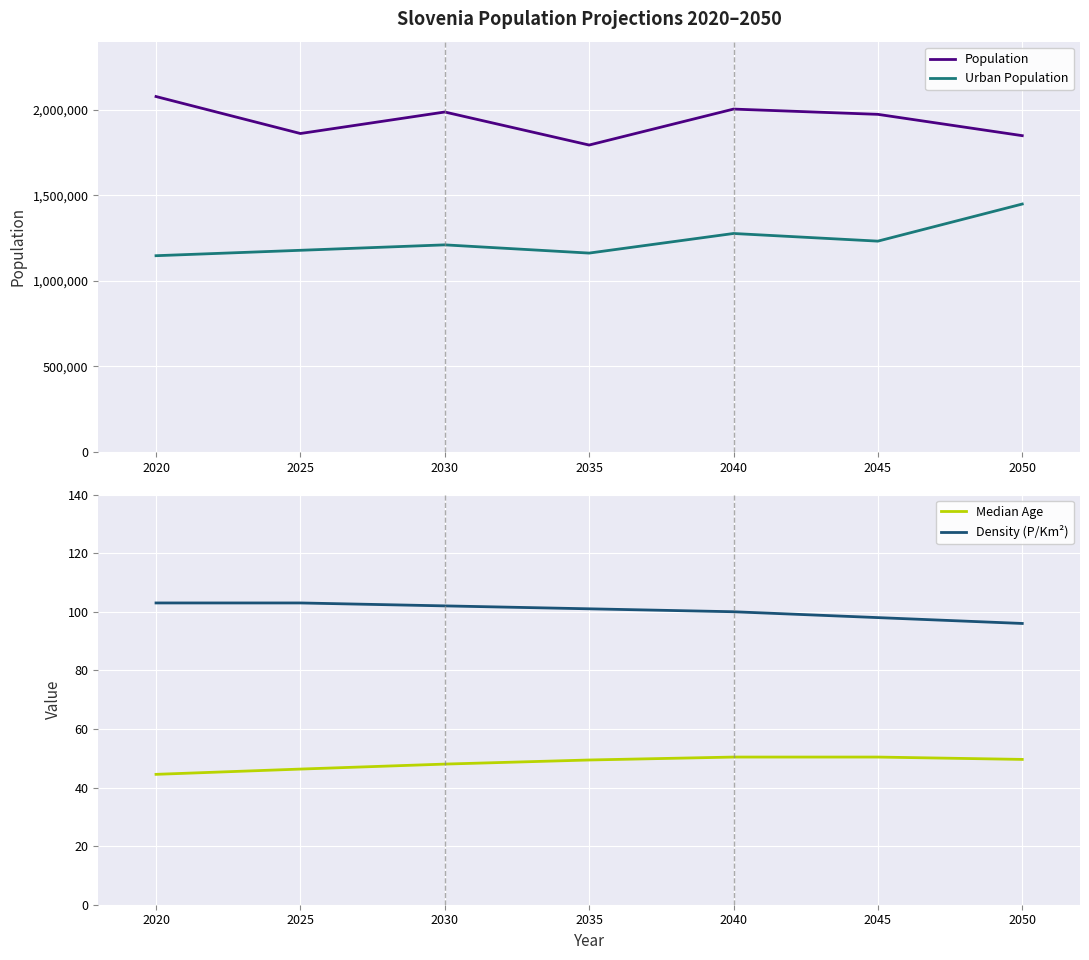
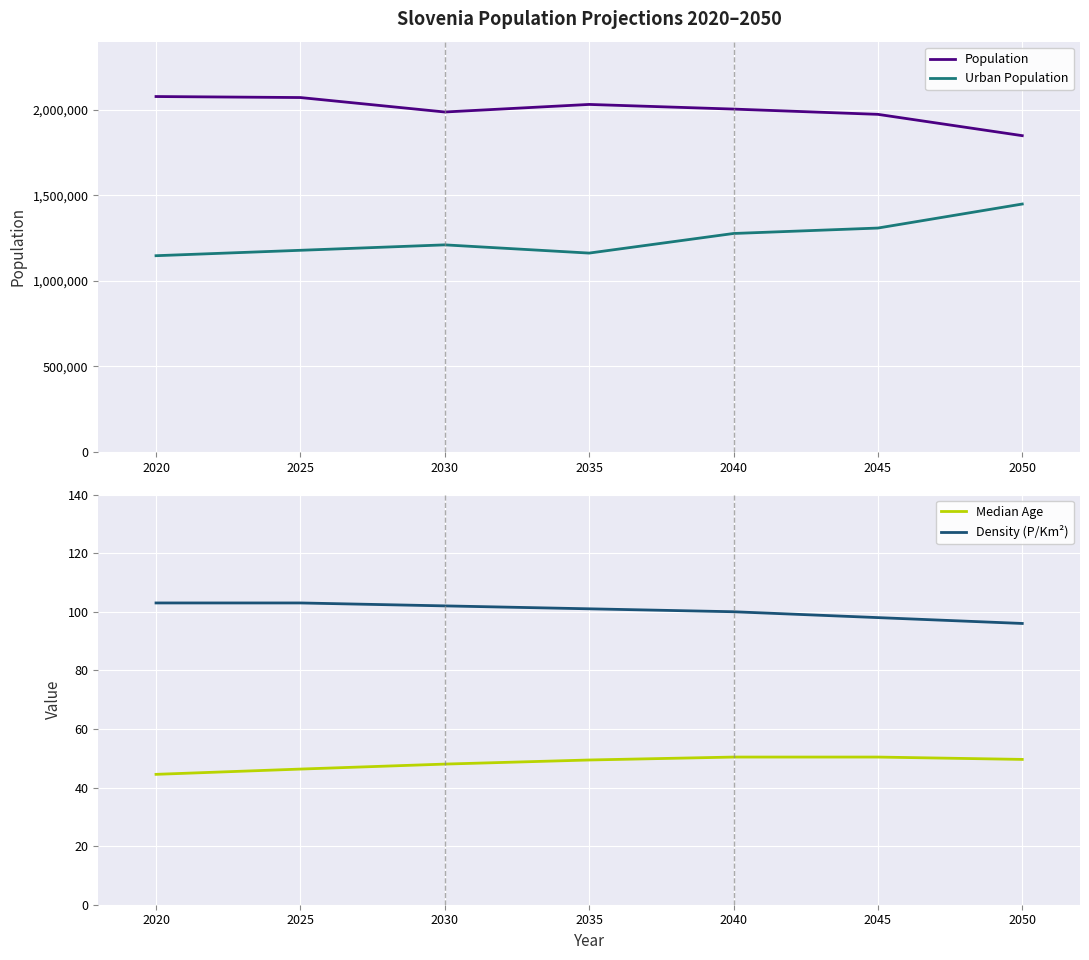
Slovenia Population Projections 2020–2050, Population, 2025: 1,860,000 -> 2,070,000
Slovenia Population Projections 2020–2050, Population, 2035: 1,800,000 -> 2,030,000
Slovenia Population Projections 2020–2050, Urban Population, 2045: 1,230,000 -> 1,310,000
